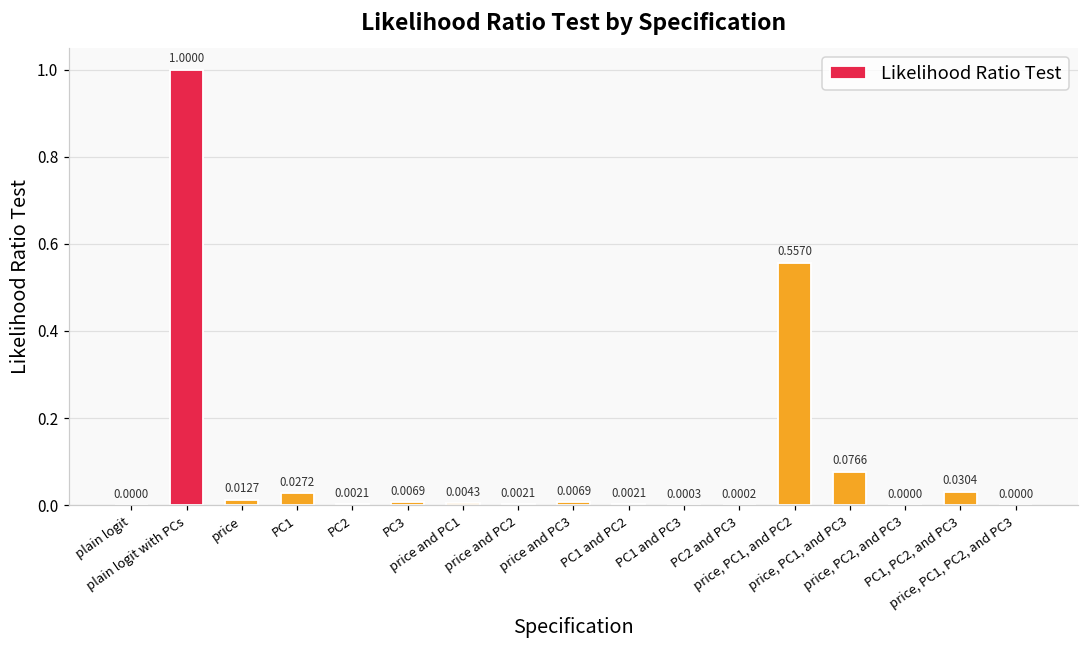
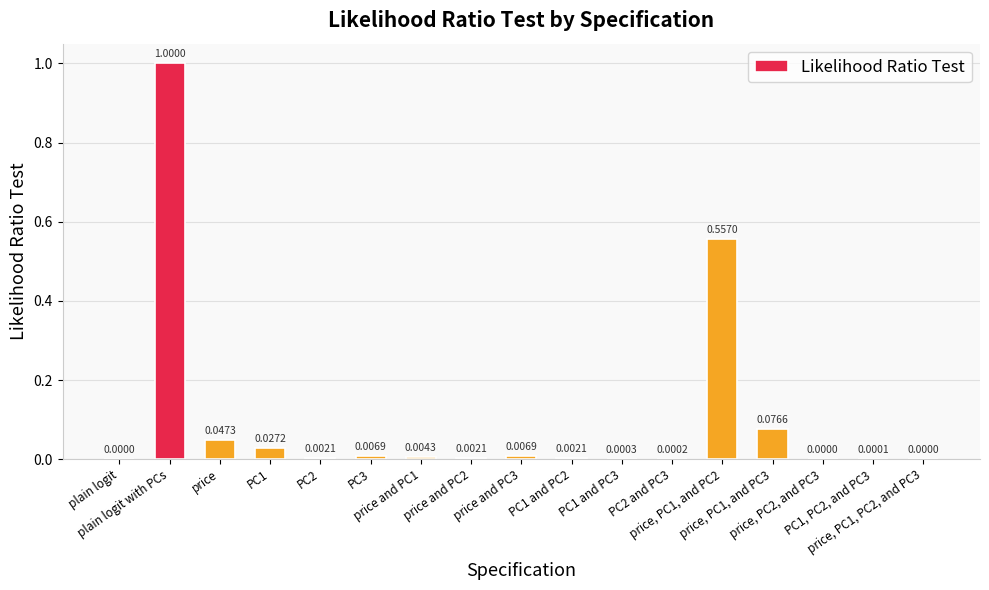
price: 0.0127 -> 0.0473
PC1, PC2, and PC3: 0.0304 -> 0.0001
